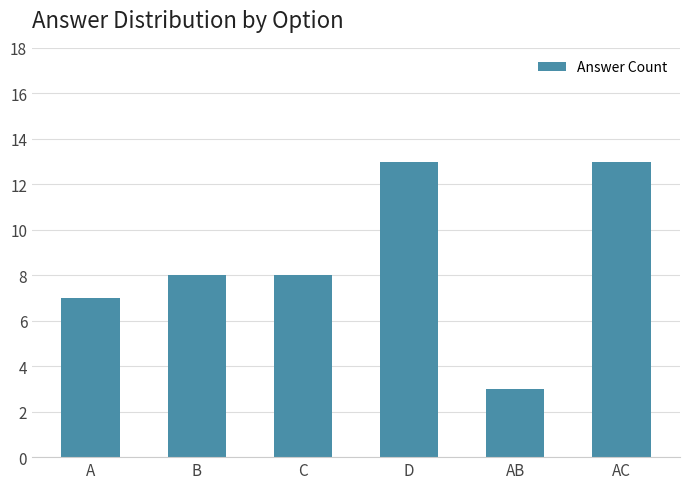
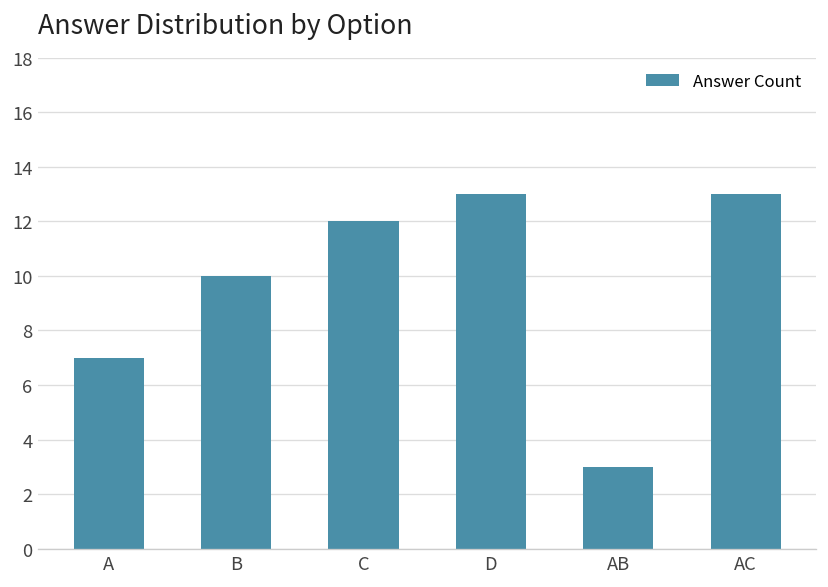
B: 8 -> 10
C: 8 -> 12
